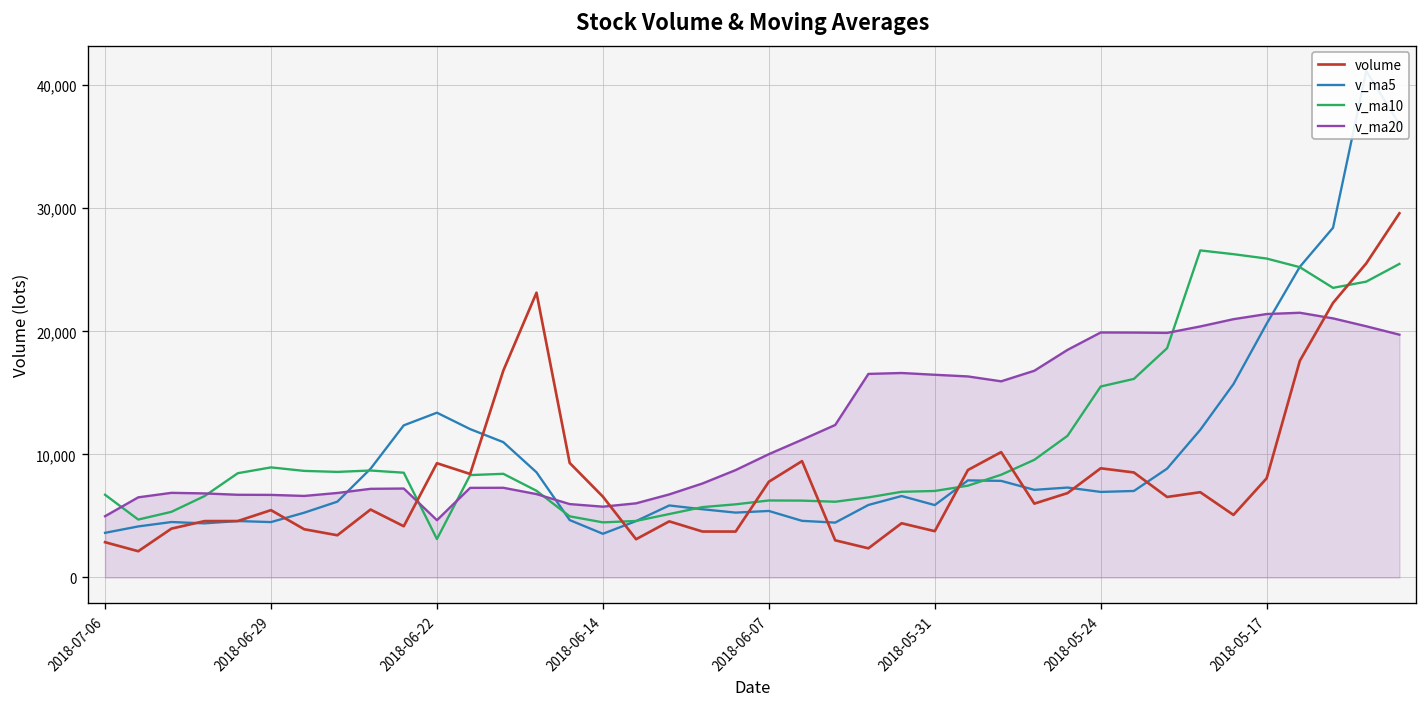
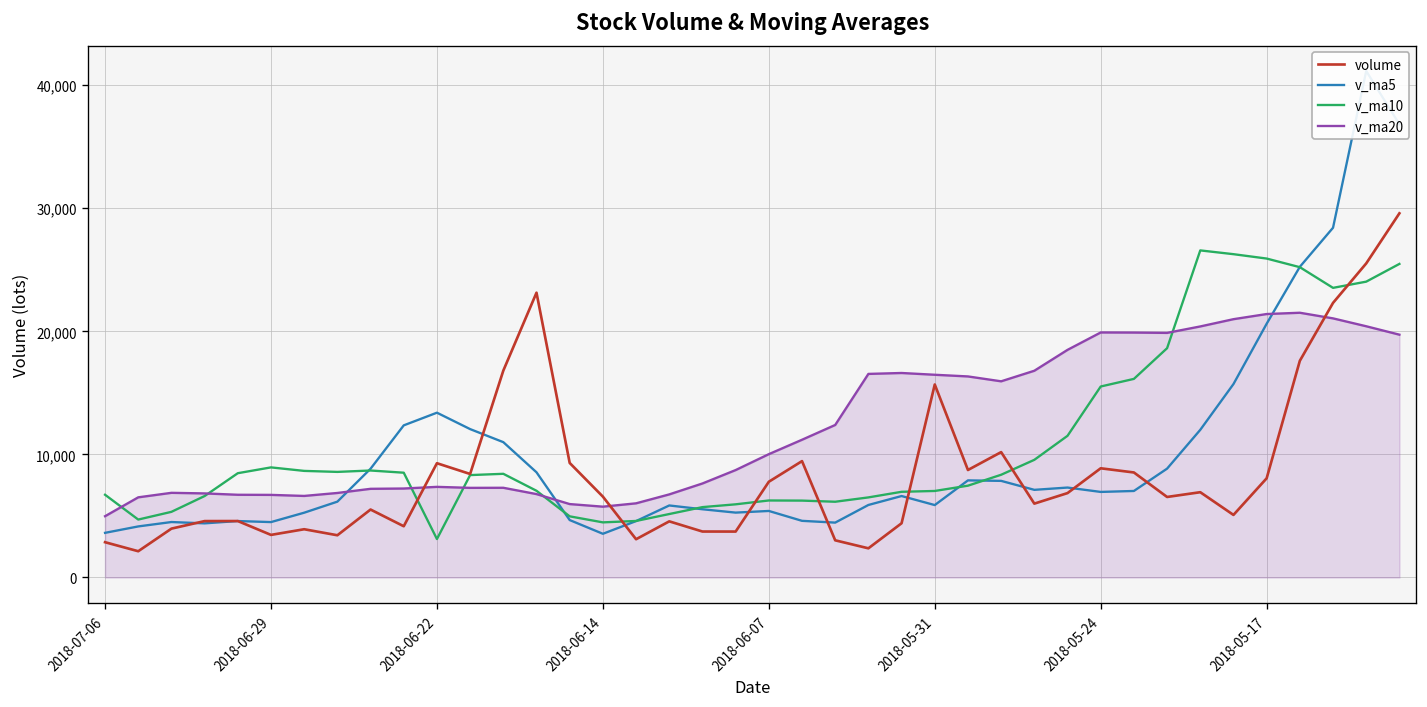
volume, 2018-06-29: 5,500 -> 3,500
v_ma20, 2018-06-22: 4,700 -> 7,400
volume, 2018-05-31: 3,800 -> 15,700
